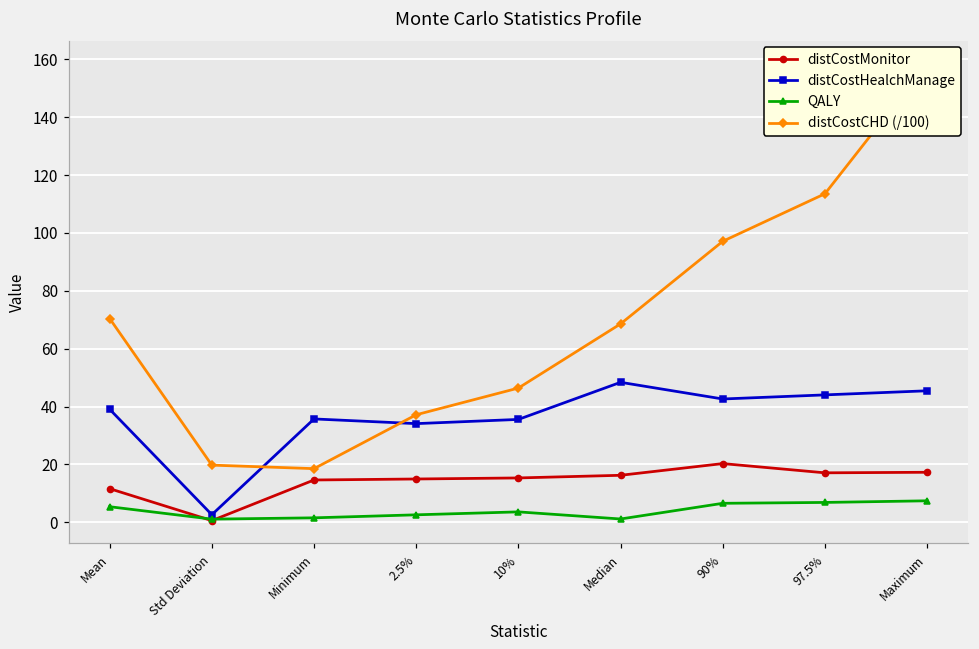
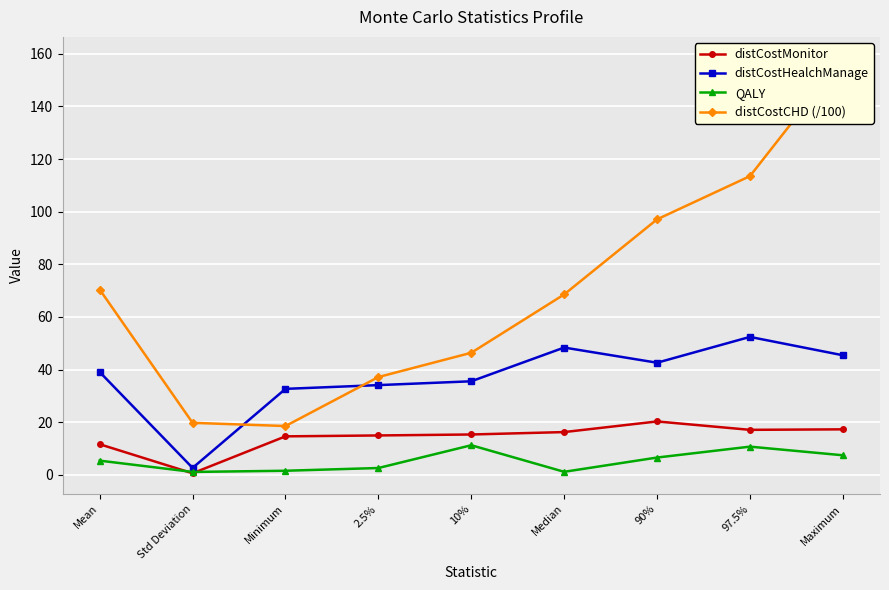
distCostHealchManage, Minimum: 36 -> 33
QALY, 10%: 4 -> 11
distCostHealchManage, 97.5%: 44 -> 52
QALY, 97.5%: 7 -> 11
